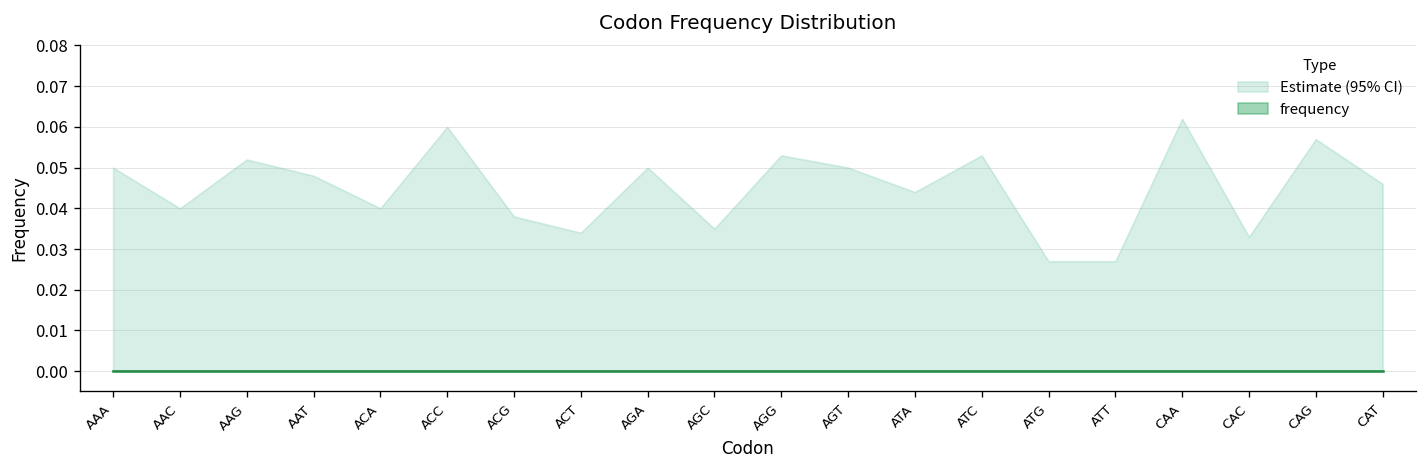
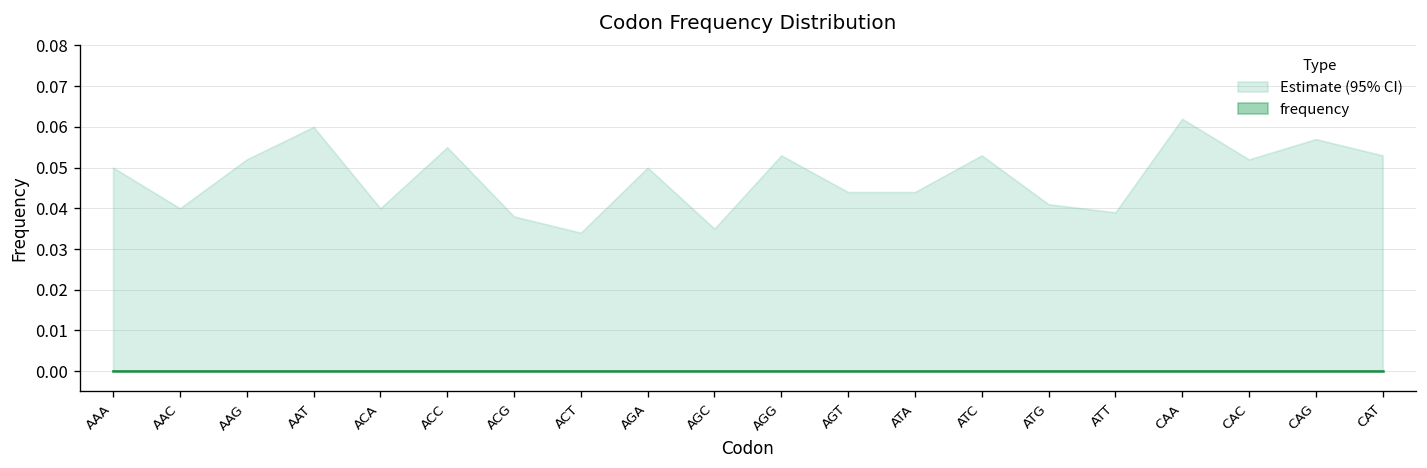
Estimate (95% CI), AAT: 0.048 -> 0.060
Estimate (95% CI), ACC: 0.060 -> 0.055
Estimate (95% CI), AGT: 0.050 -> 0.044
Estimate (95% CI), ATG: 0.027 -> 0.041
Estimate (95% CI), ATT: 0.027 -> 0.039
Estimate (95% CI), CAC: 0.033 -> 0.052
Estimate (95% CI), CAT: 0.046 -> 0.053
